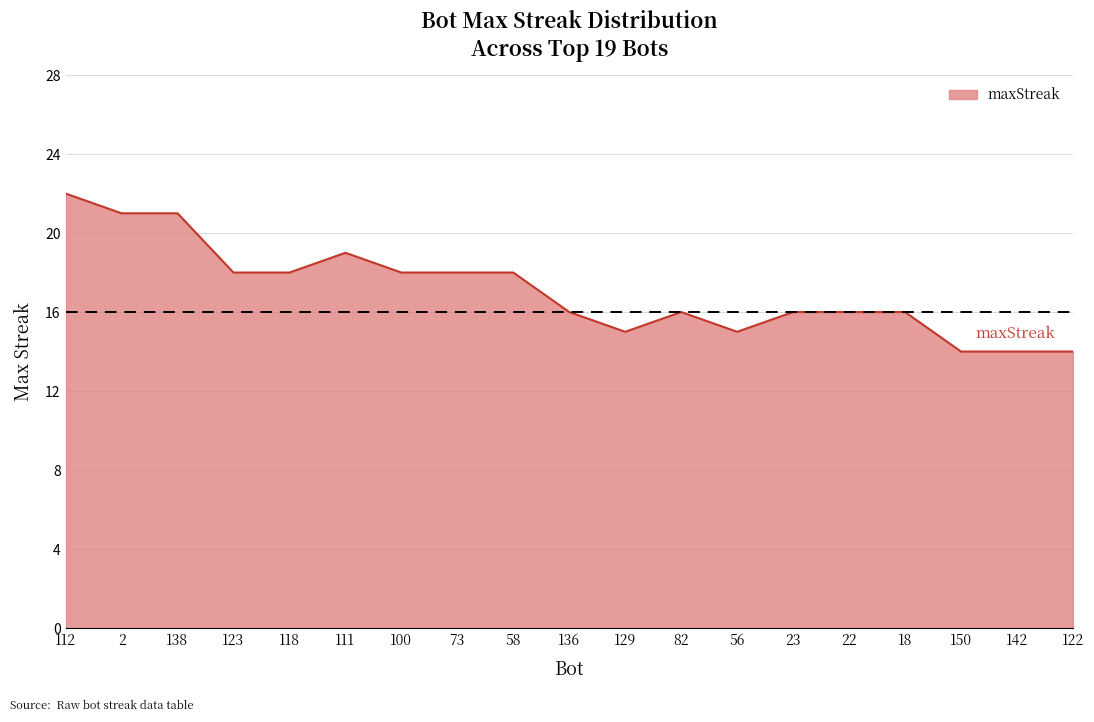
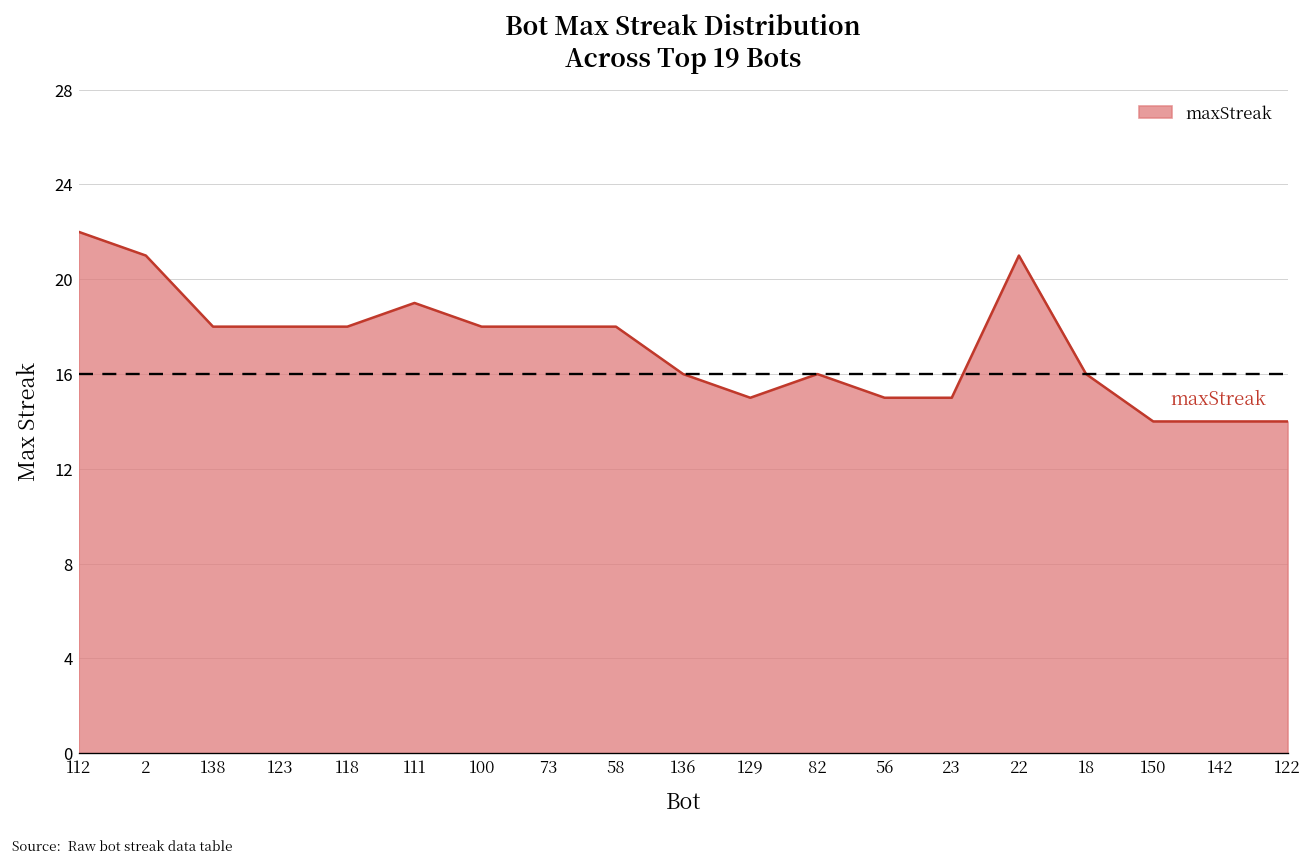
138: 21 -> 18
23: 16 -> 15
22: 16 -> 21
